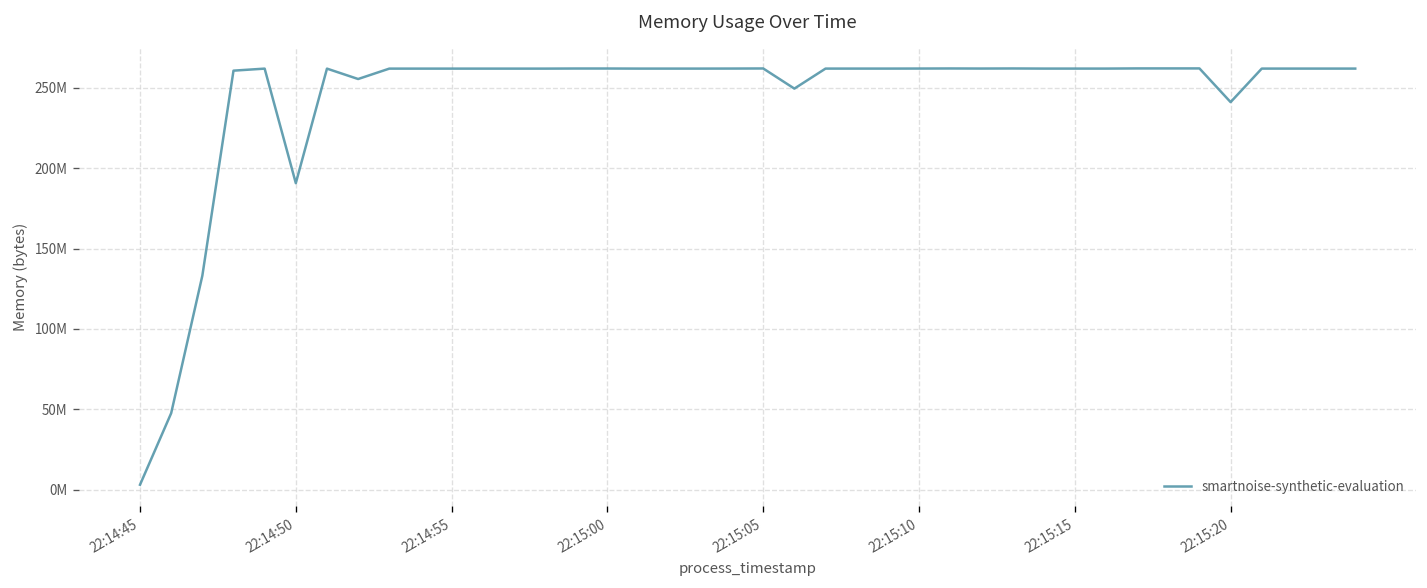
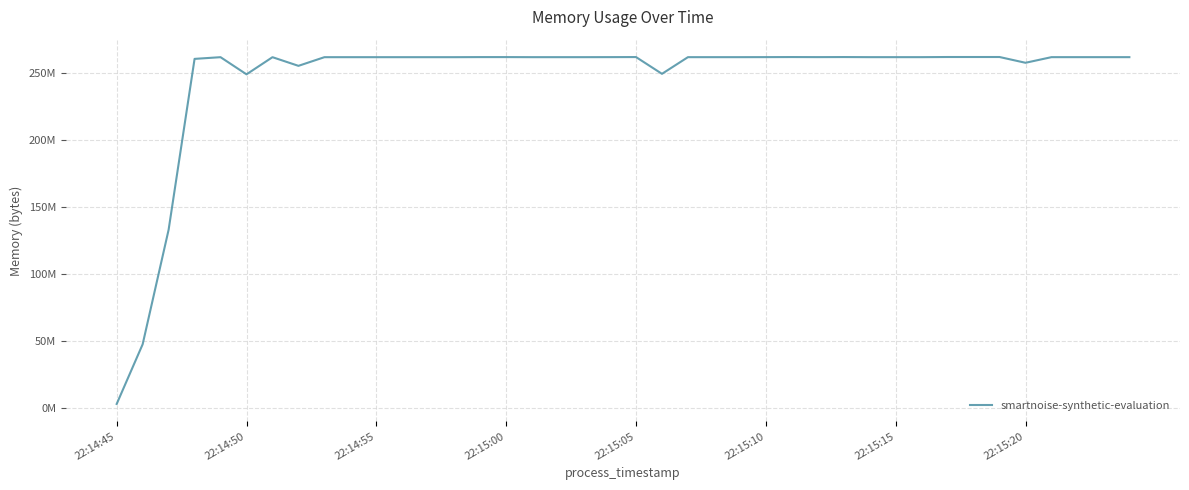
22:14:50: 191000000 -> 249000000
22:15:20: 241000000 -> 258000000
